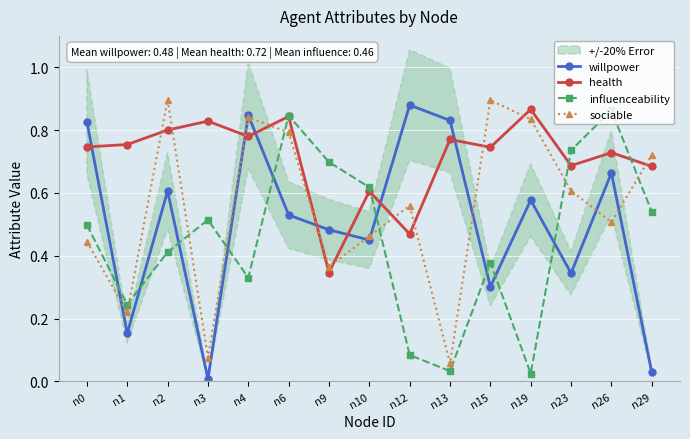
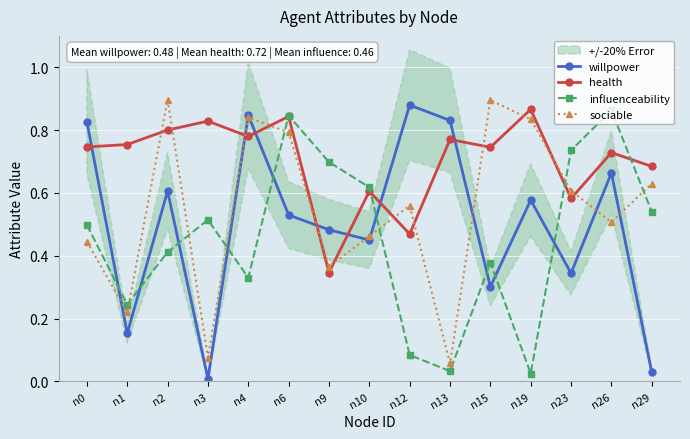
health, n23: 0.69 -> 0.58
sociable, n29: 0.72 -> 0.63
